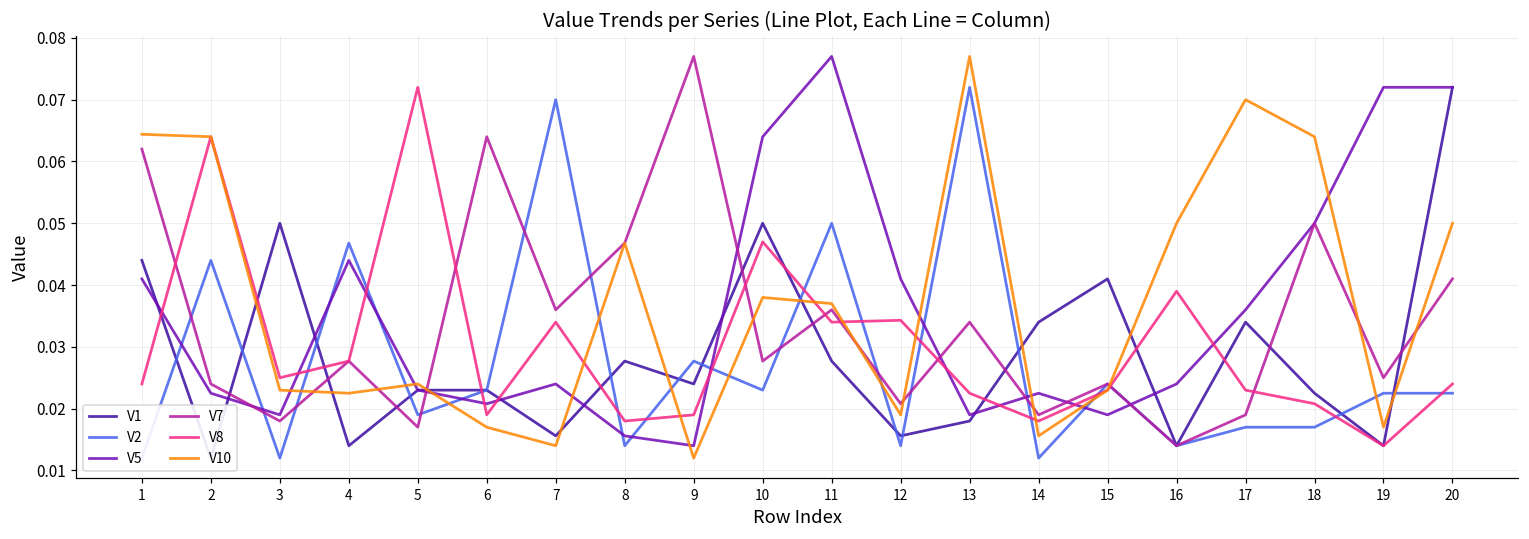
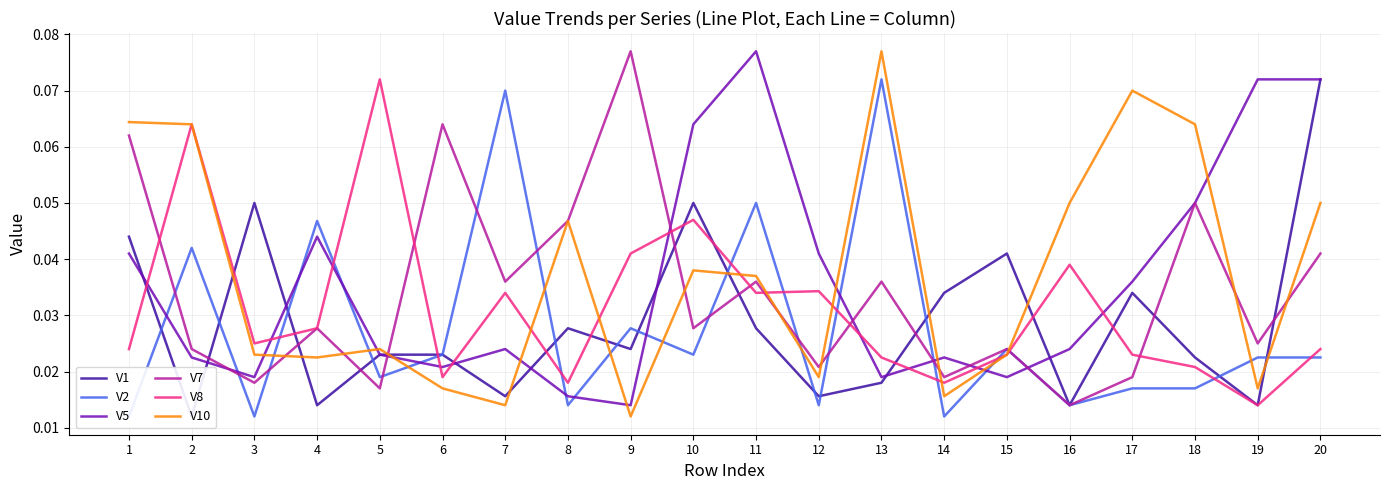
V2, 2: 0.044 -> 0.042
V8, 9: 0.019 -> 0.041
V7, 13: 0.034 -> 0.036
